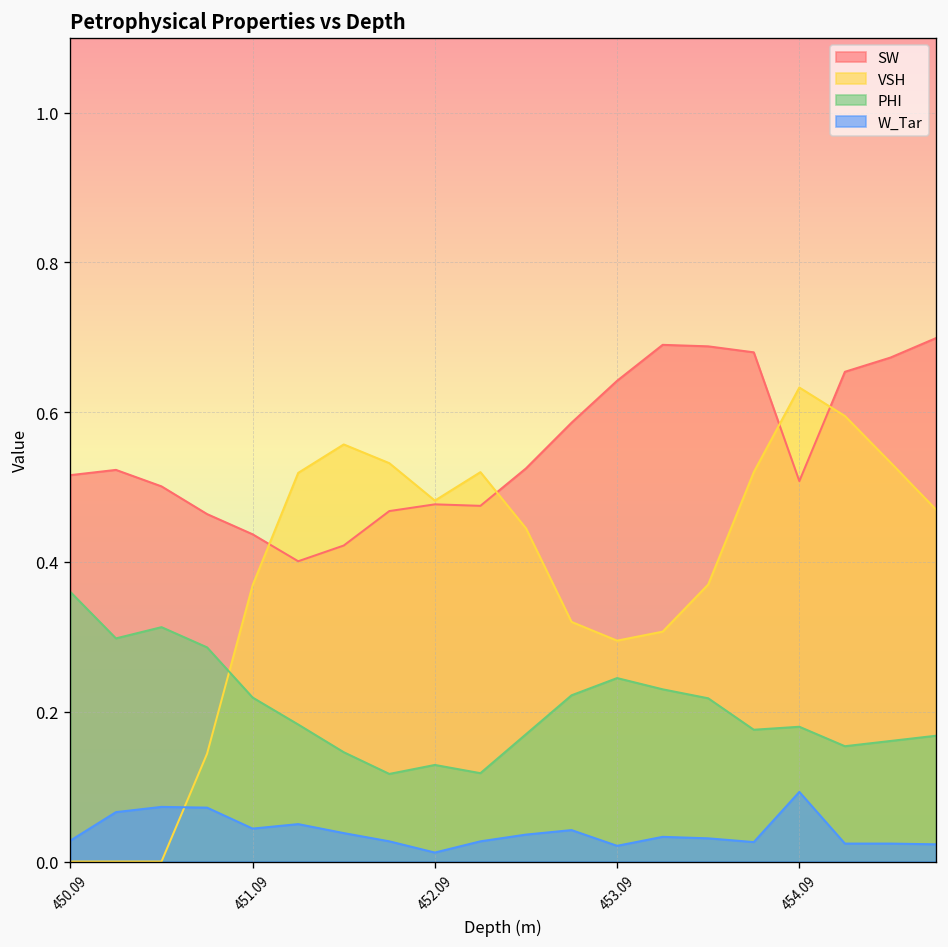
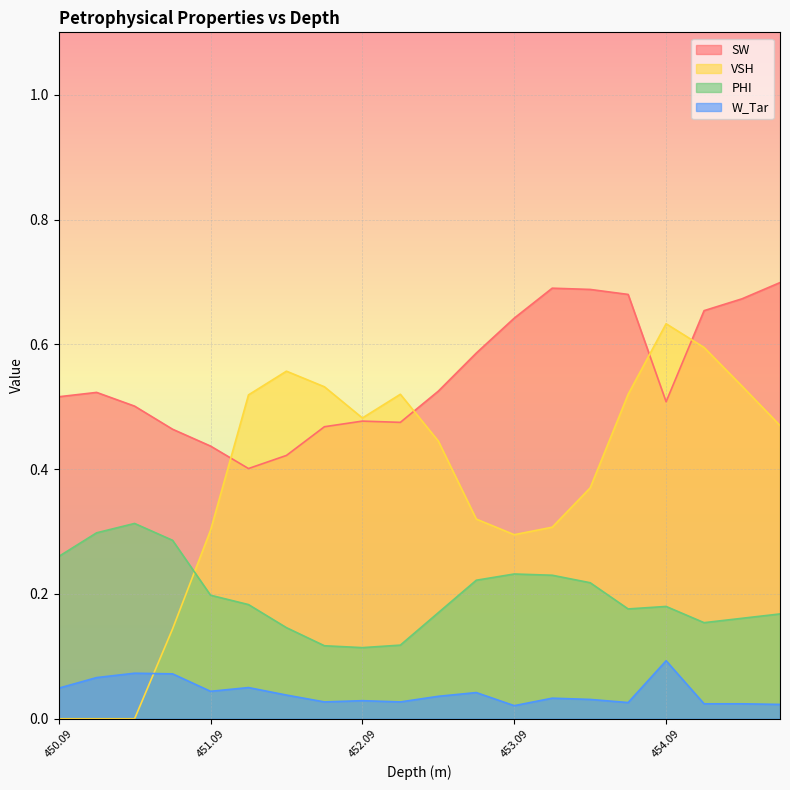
PHI, 450.09: 0.36 -> 0.26
W_Tar, 450.09: 0.03 -> 0.05
VSH, 451.09: 0.37 -> 0.30
PHI, 451.09: 0.22 -> 0.20
PHI, 452.09: 0.13 -> 0.11
W_Tar, 452.09: 0.01 -> 0.03
PHI, 453.09: 0.25 -> 0.23
